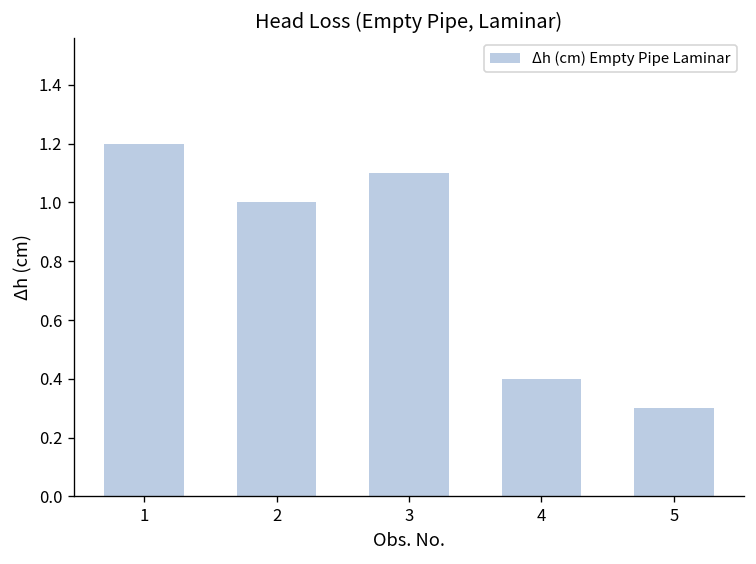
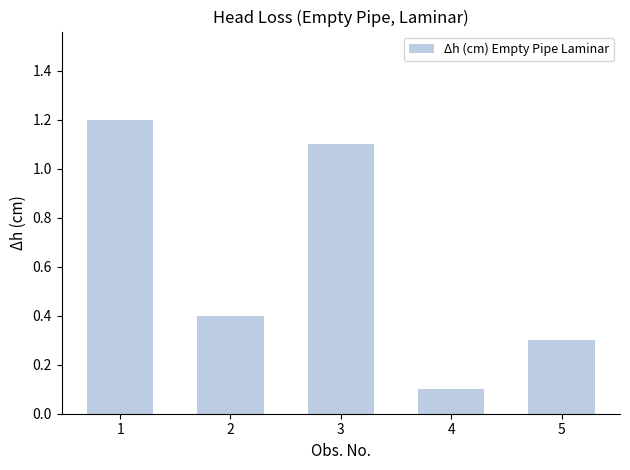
2: 1.0 -> 0.4
4: 0.4 -> 0.1
